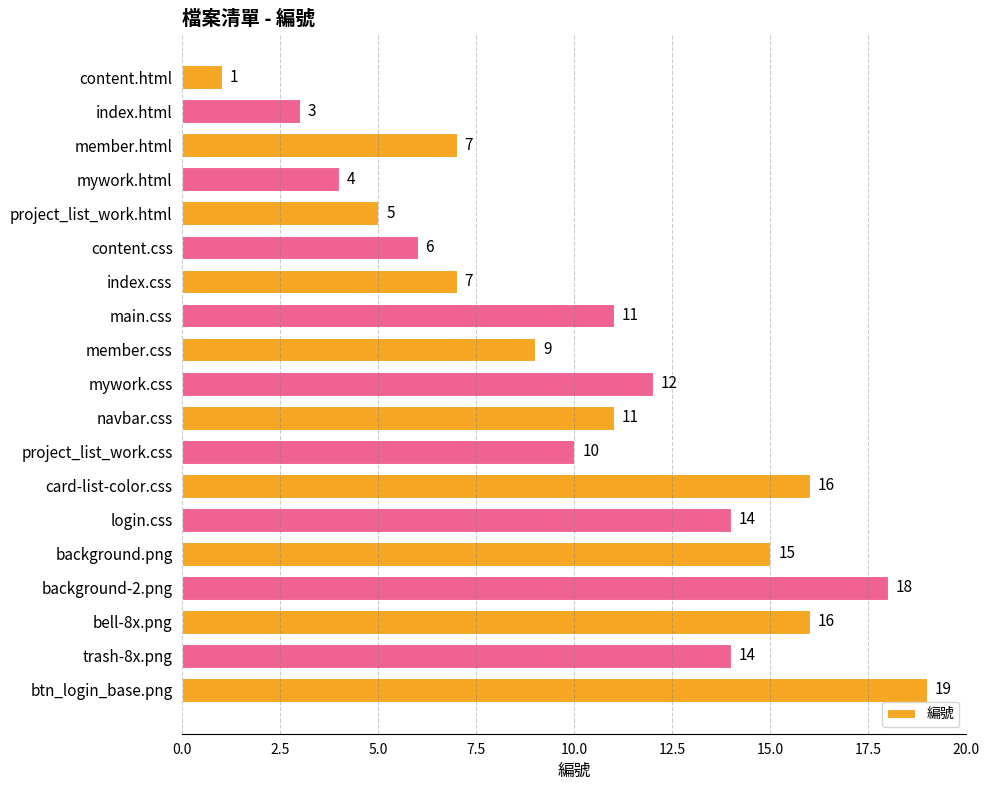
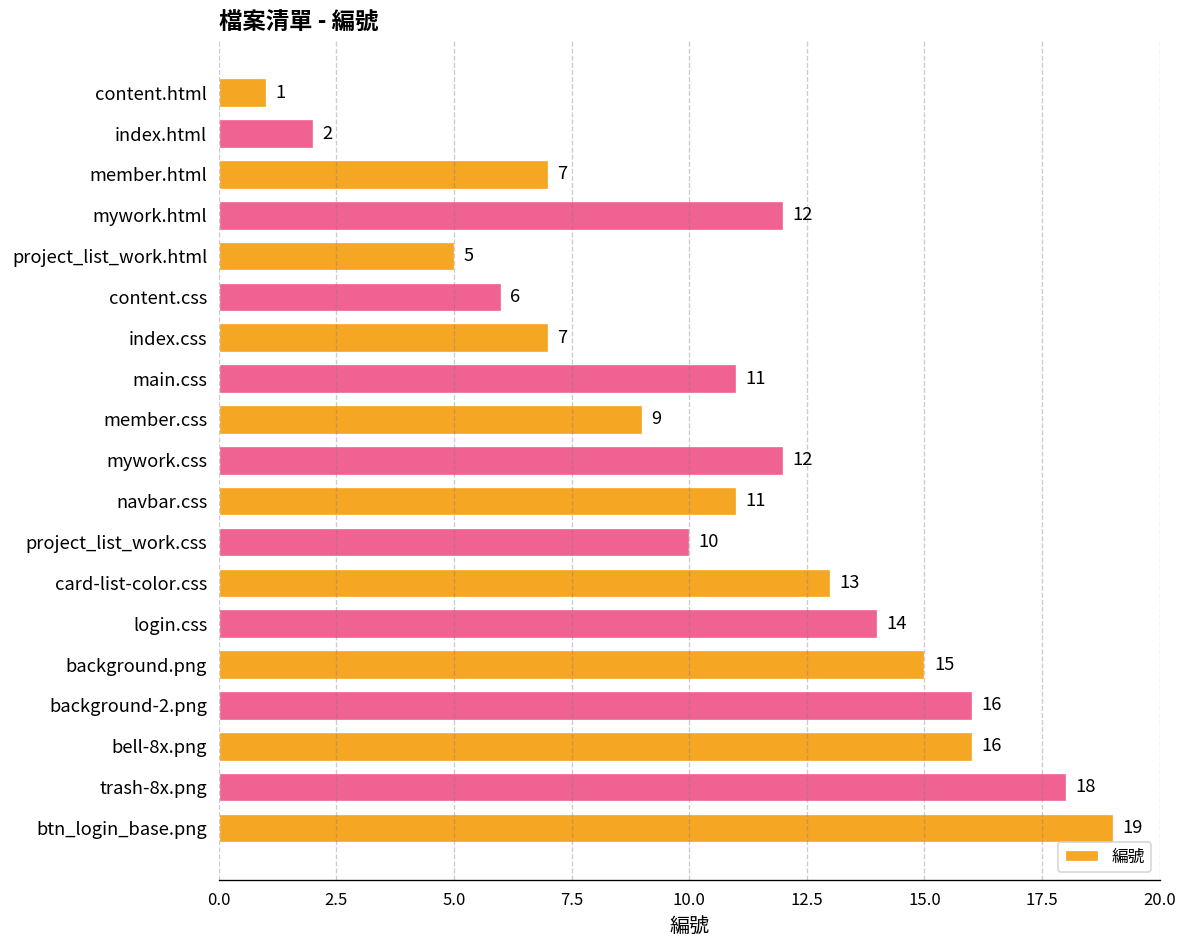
index.html: 3 -> 2
mywork.html: 4 -> 12
card-list-color.css: 16 -> 13
background-2.png: 18 -> 16
trash-8x.png: 14 -> 18
